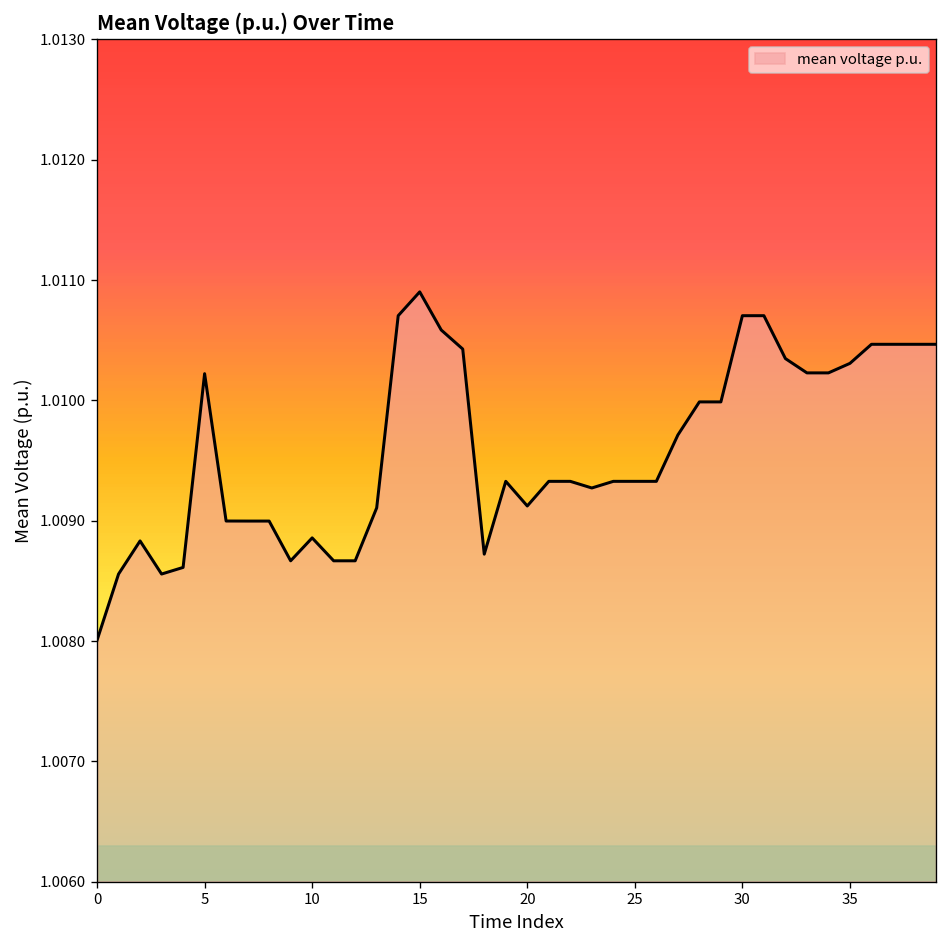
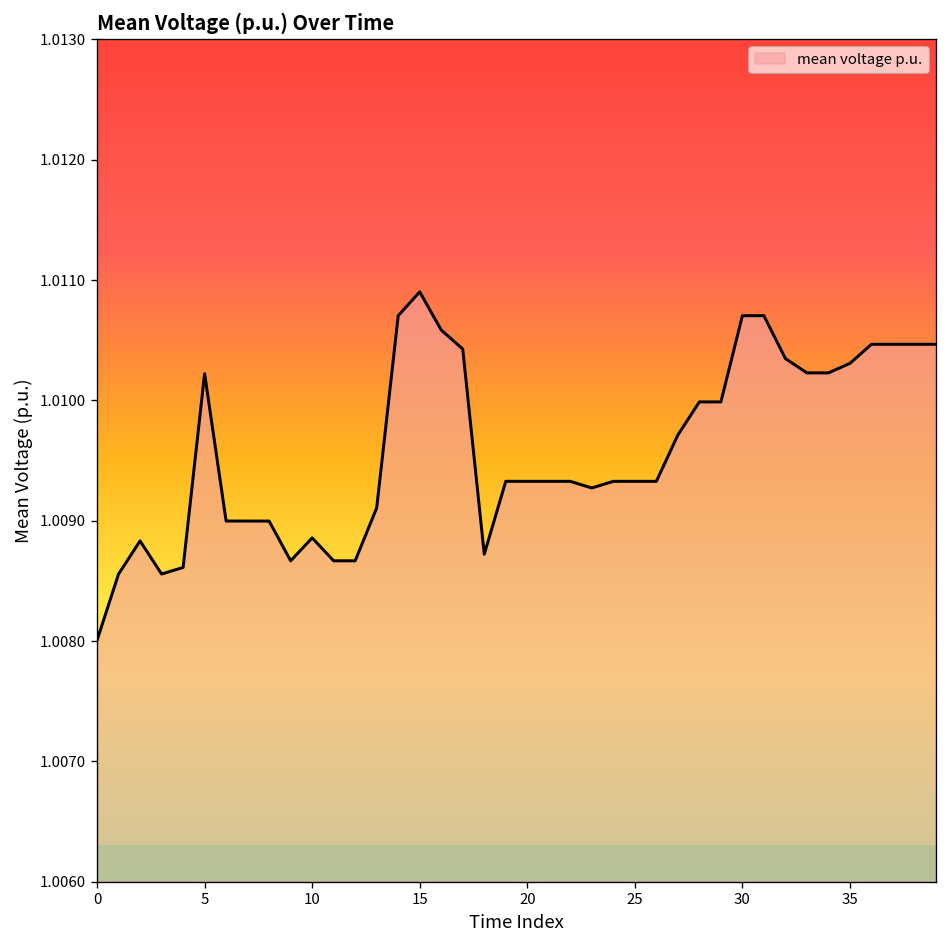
20: 1.00912 -> 1.00933
